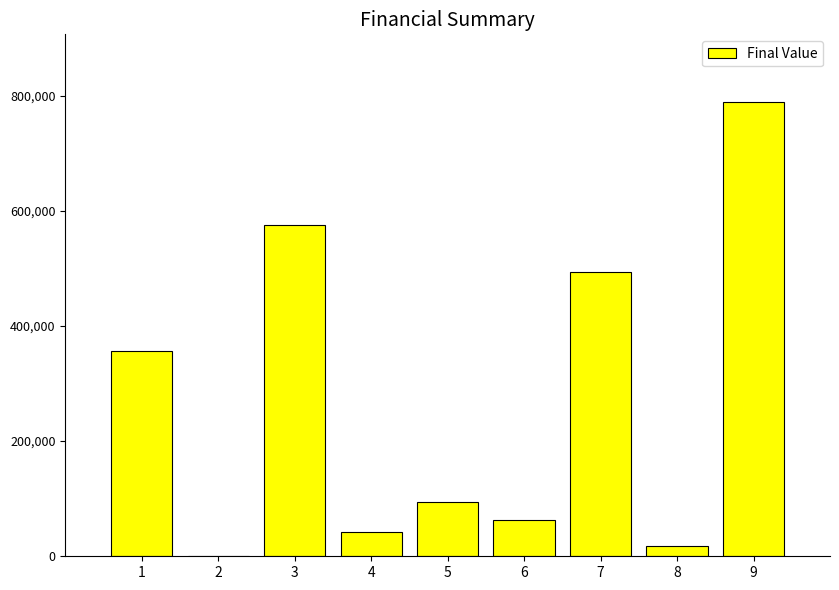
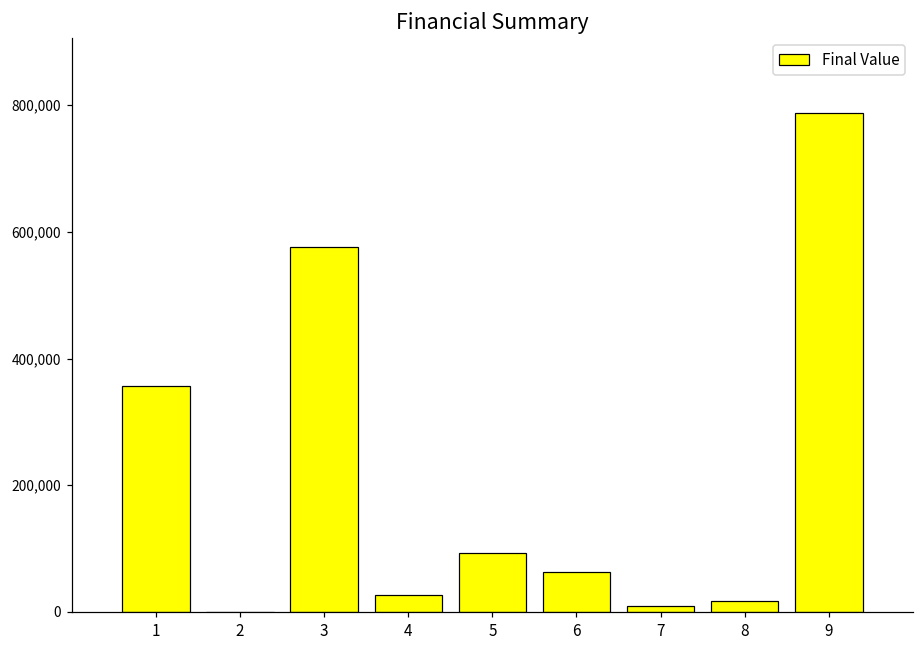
4: 40,000 -> 30,000
7: 490,000 -> 10,000
